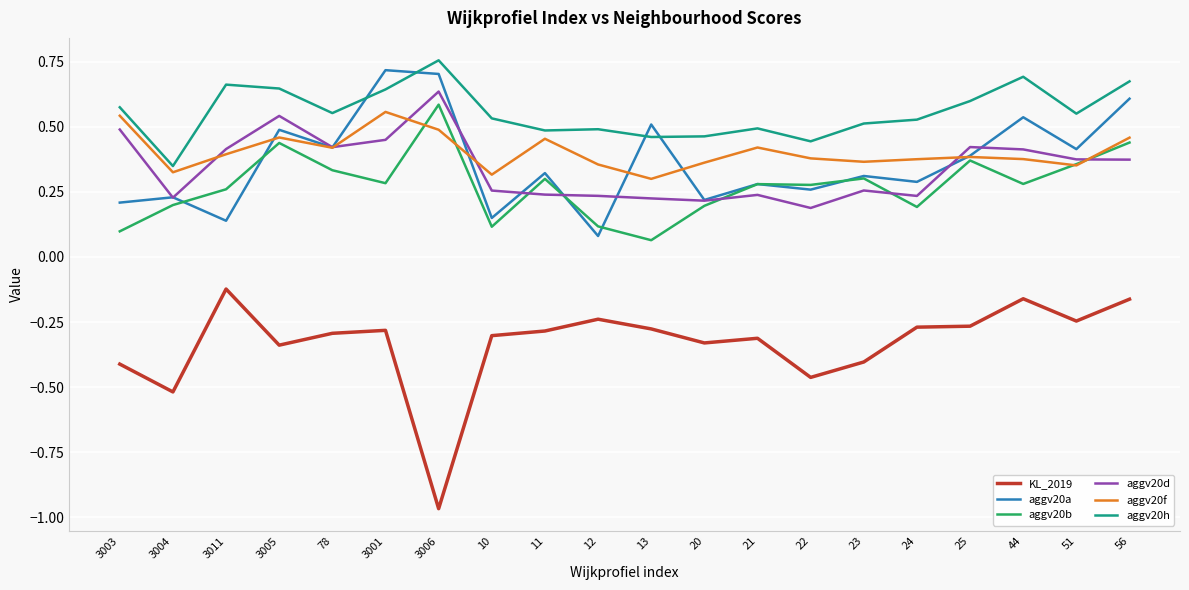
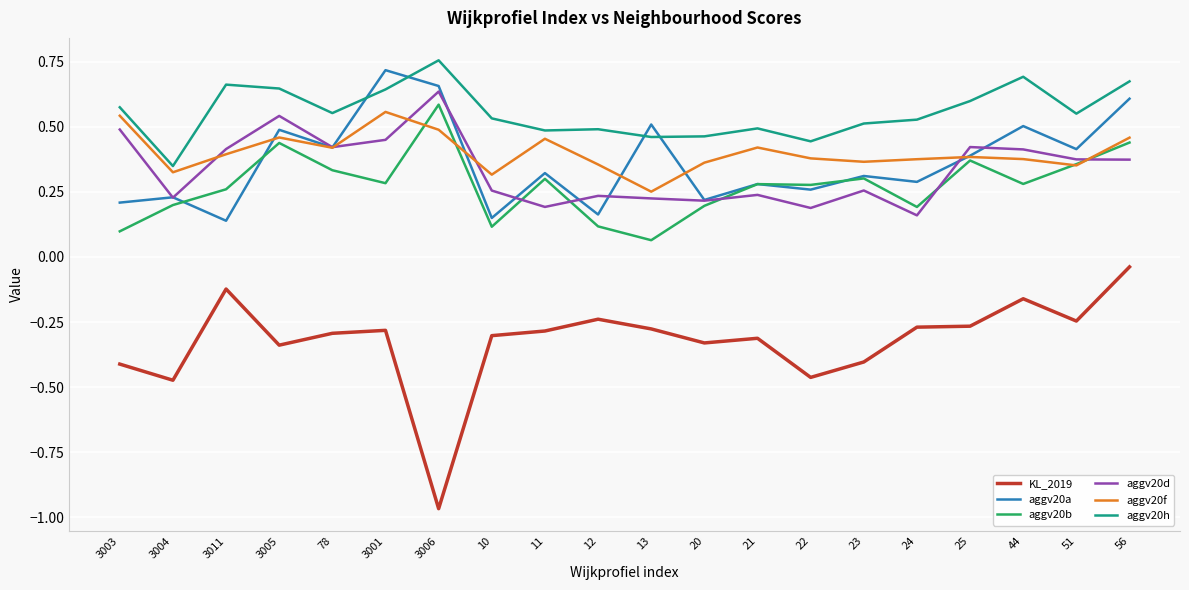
KL_2019, 3004: -0.52 -> -0.47
aggv20a, 3006: 0.70 -> 0.66
aggv20d, 11: 0.24 -> 0.19
aggv20a, 12: 0.08 -> 0.16
aggv20f, 13: 0.30 -> 0.25
aggv20d, 24: 0.23 -> 0.16
aggv20a, 44: 0.54 -> 0.50
KL_2019, 56: -0.16 -> -0.04
